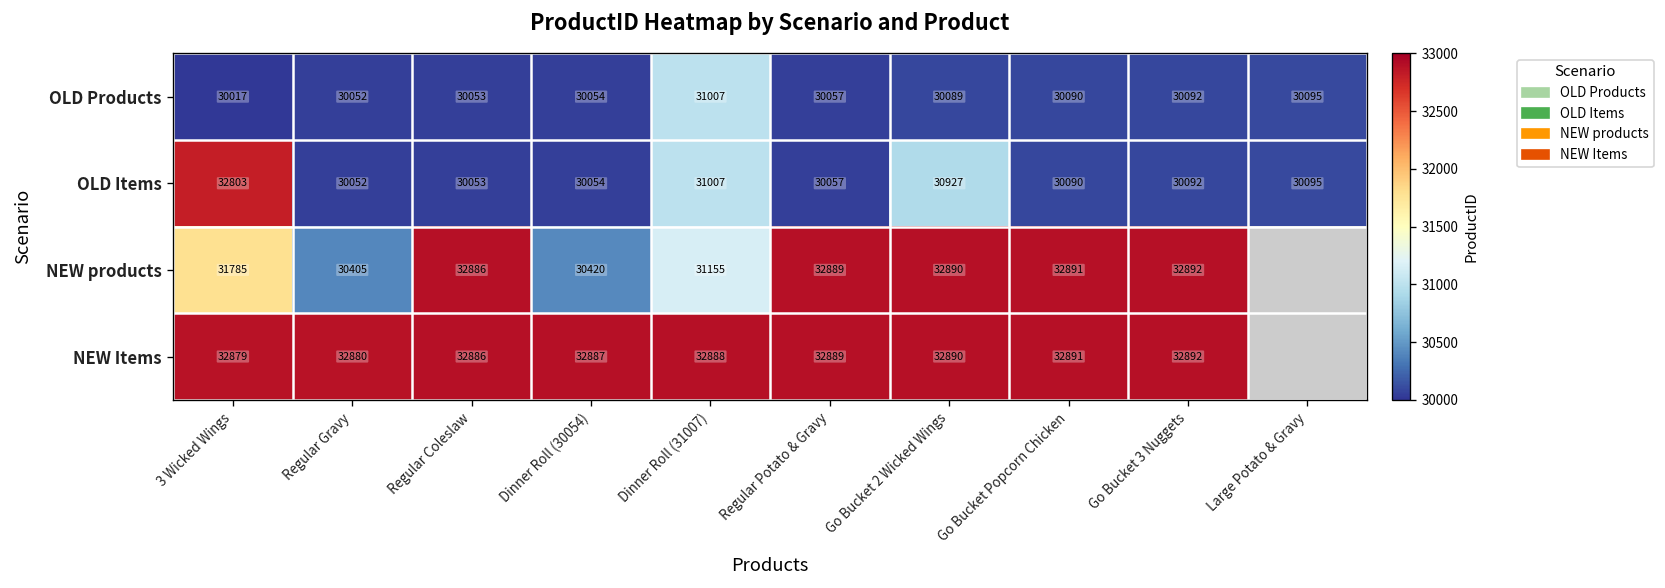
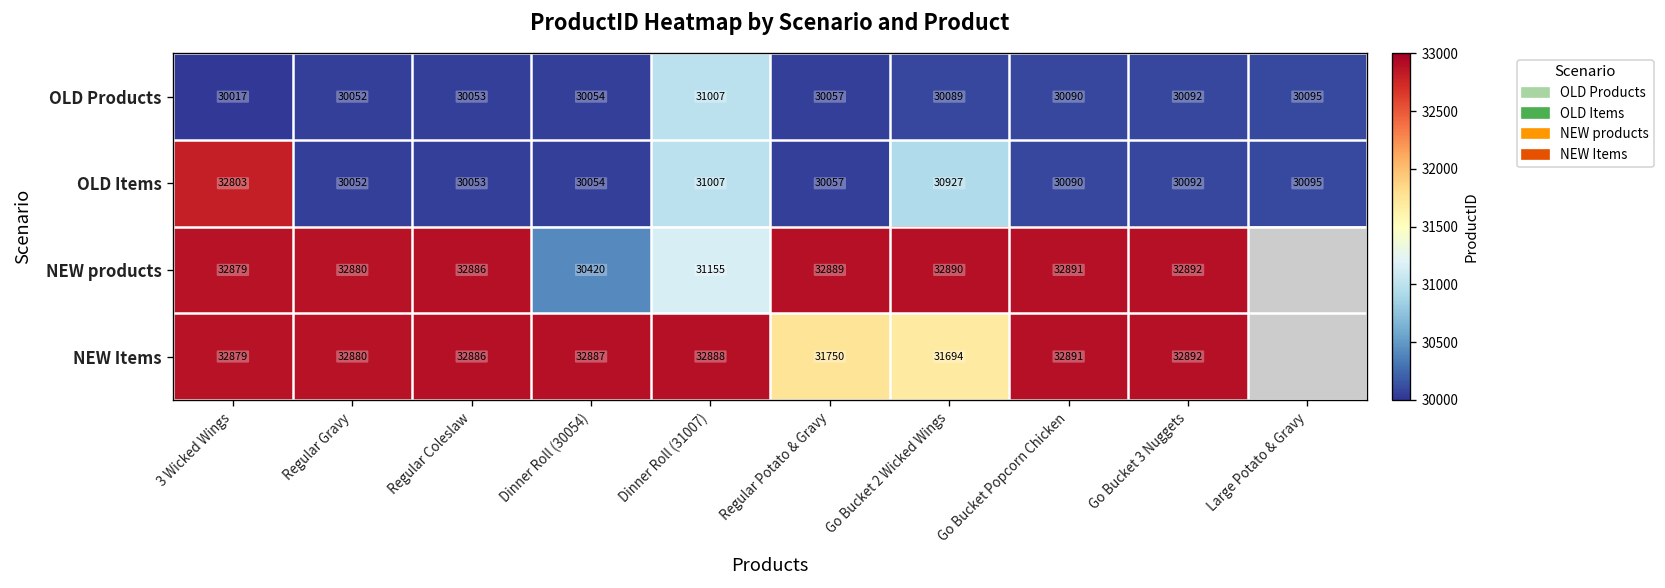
NEW products, 3 Wicked Wings: 31785 -> 32879
NEW products, Regular Gravy: 30405 -> 32880
NEW Items, Regular Potato & Gravy: 32889 -> 31750
NEW Items, Go Bucket 2 Wicked Wings: 32890 -> 31694
